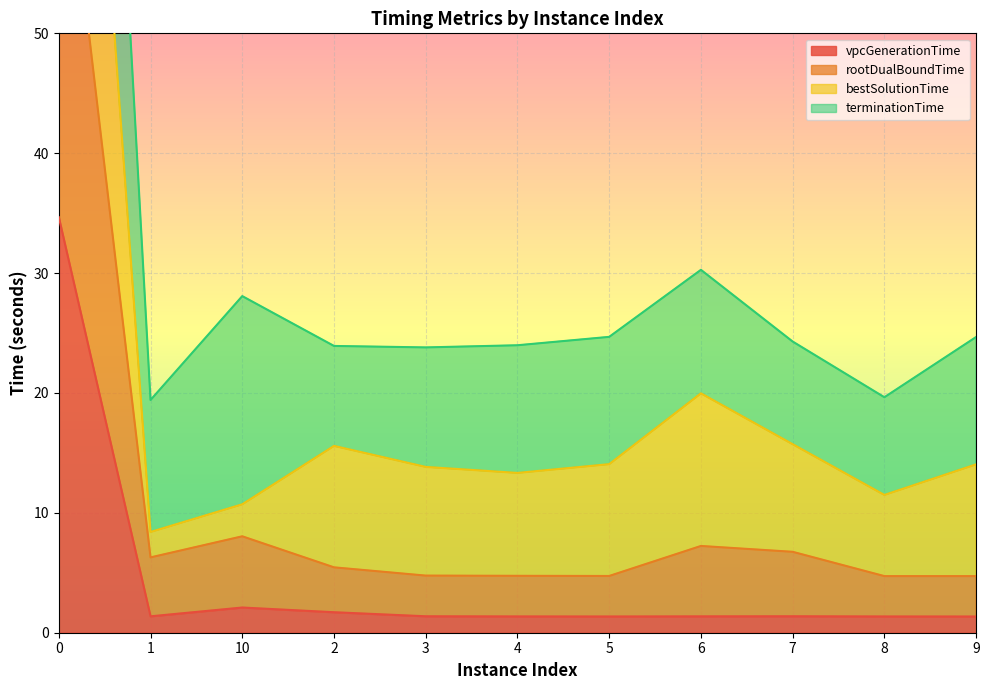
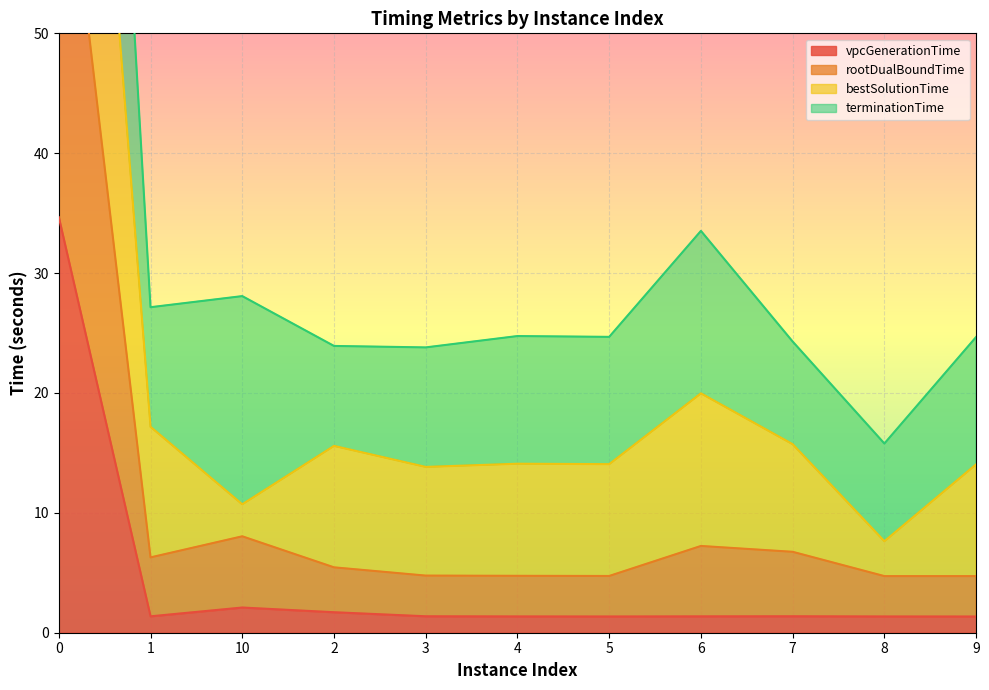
bestSolutionTime, 1: 2.1 -> 10.9
terminationTime, 1: 11.0 -> 10.0
bestSolutionTime, 4: 8.6 -> 9.4
terminationTime, 6: 10.3 -> 13.6
bestSolutionTime, 8: 6.8 -> 2.9
